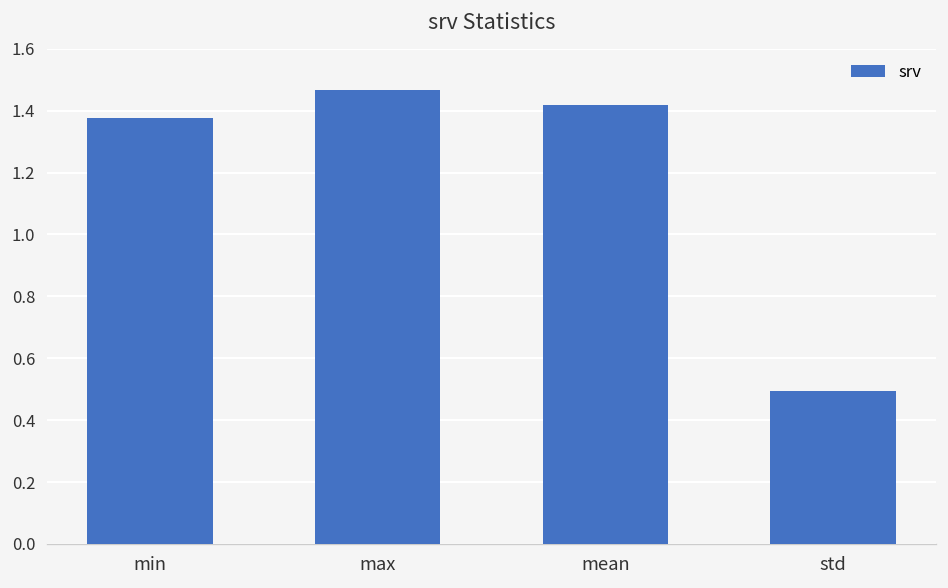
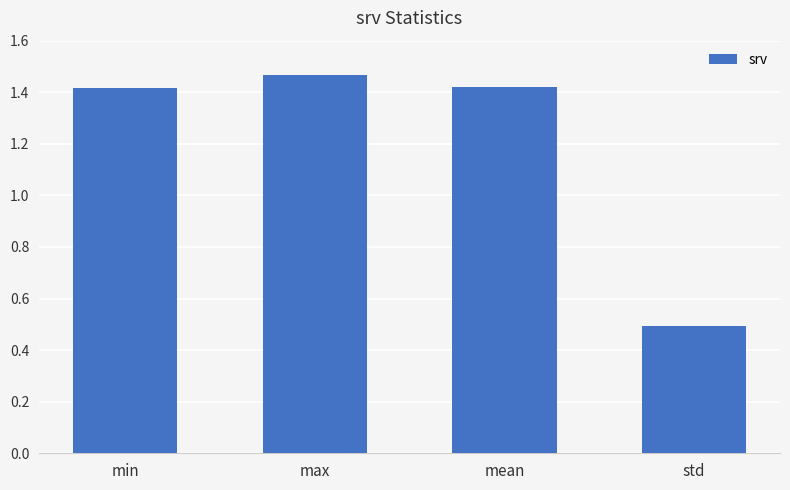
min: 1.38 -> 1.42
